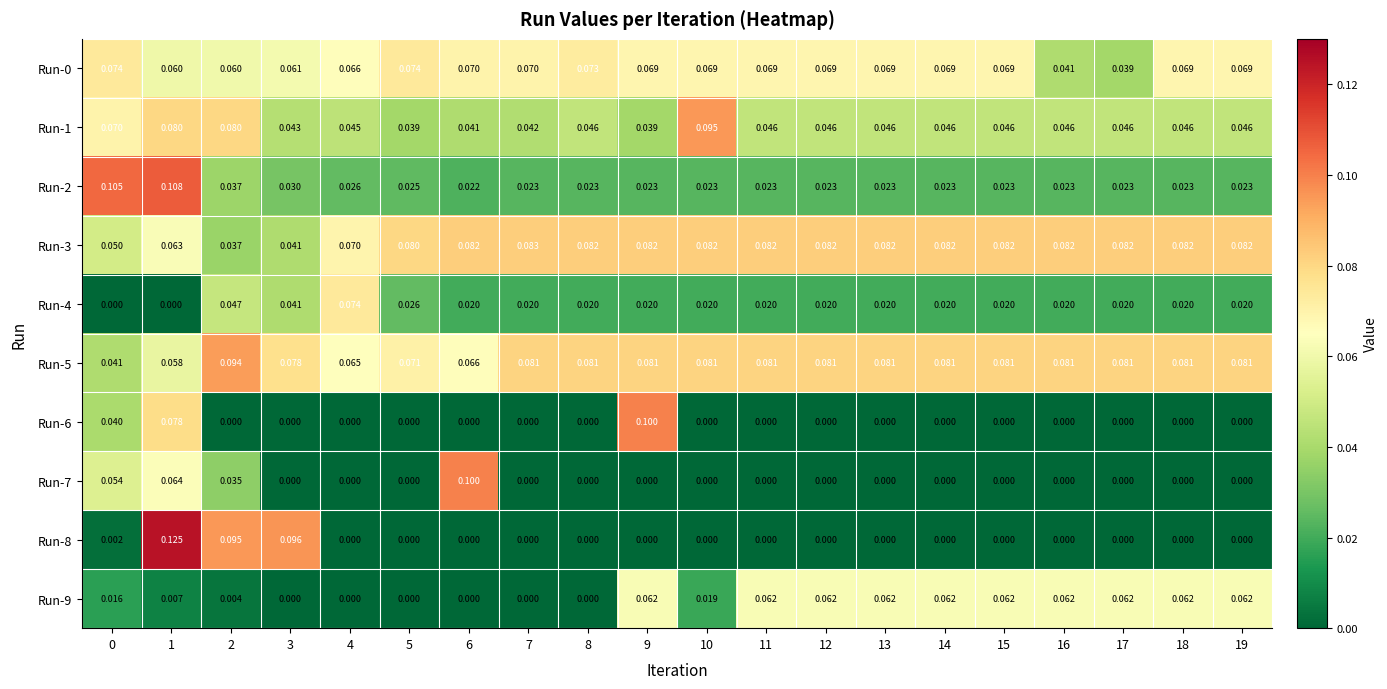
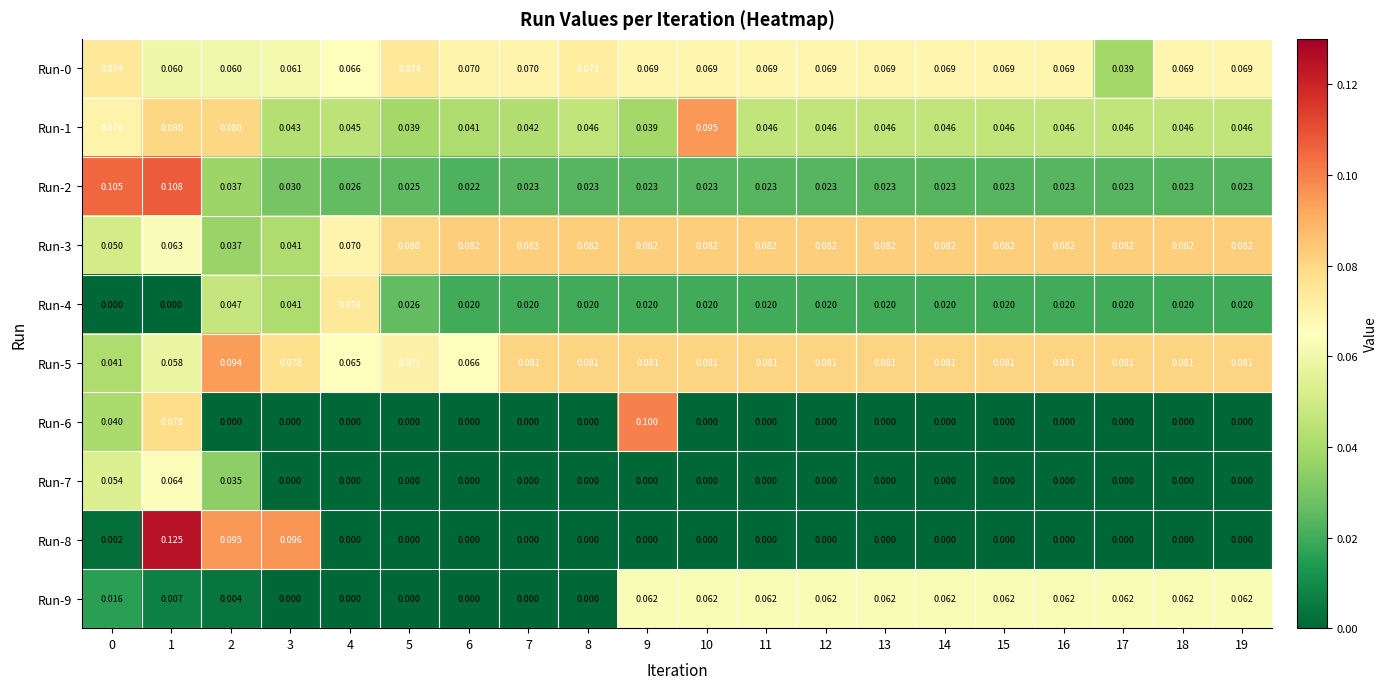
Run-0, 16: 0.041 -> 0.069
Run-7, 6: 0.100 -> 0.000
Run-9, 10: 0.019 -> 0.062
